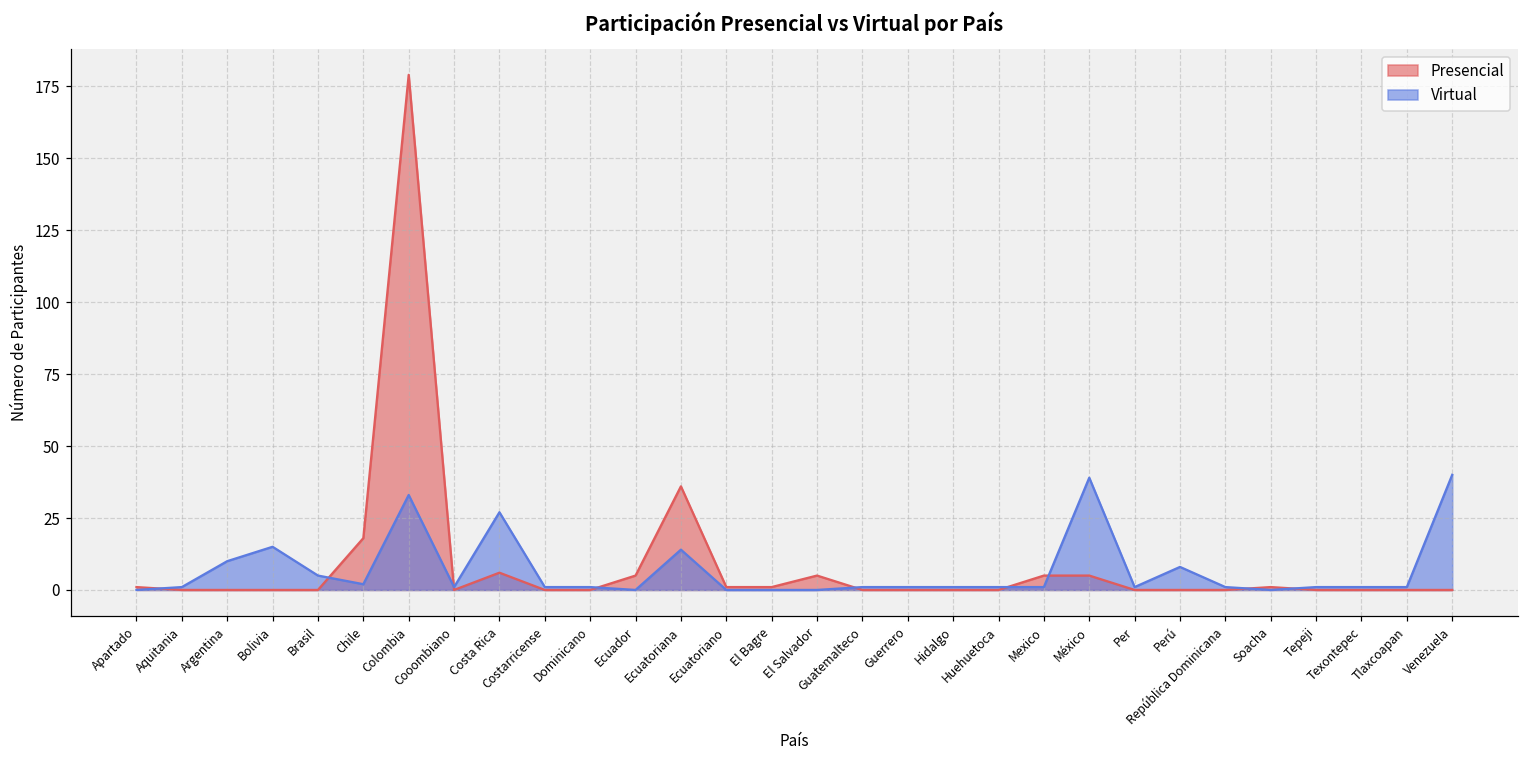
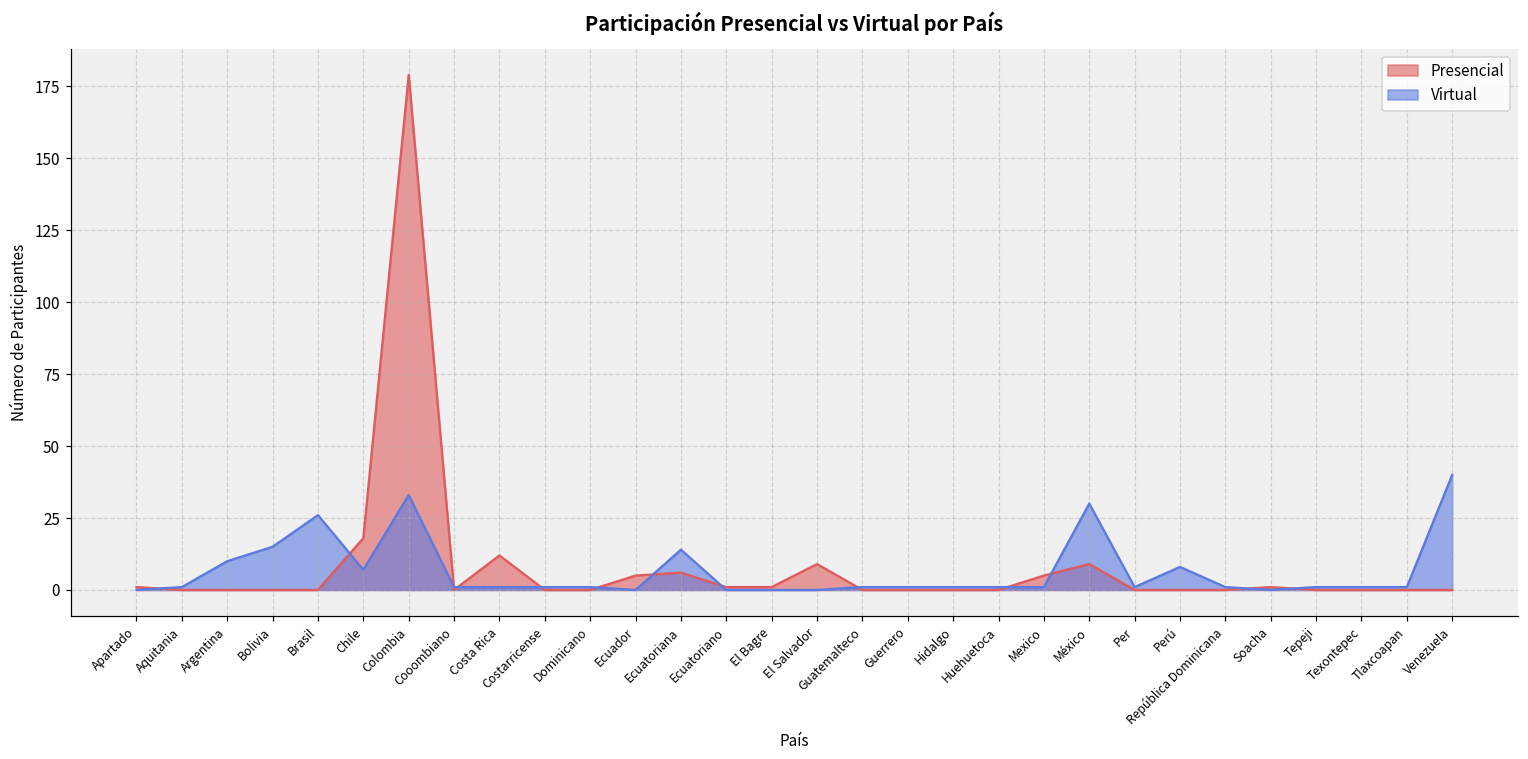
Virtual, Brasil: 5 -> 26
Virtual, Chile: 2 -> 7
Presencial, Costa Rica: 6 -> 12
Virtual, Costa Rica: 27 -> 1
Presencial, Ecuatoriana: 36 -> 6
Presencial, El Salvador: 5 -> 9
Presencial, México: 5 -> 9
Virtual, México: 39 -> 30
